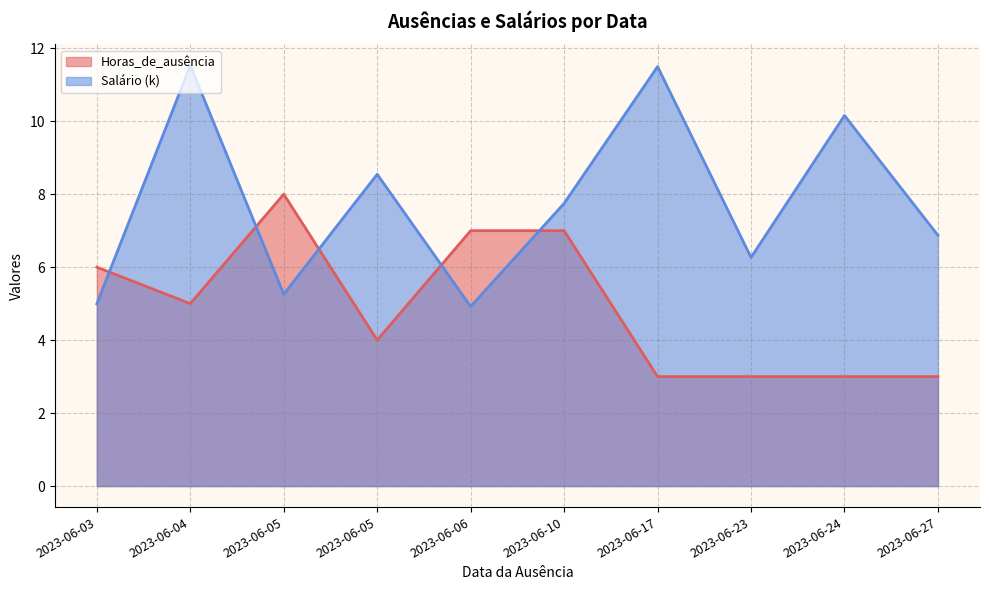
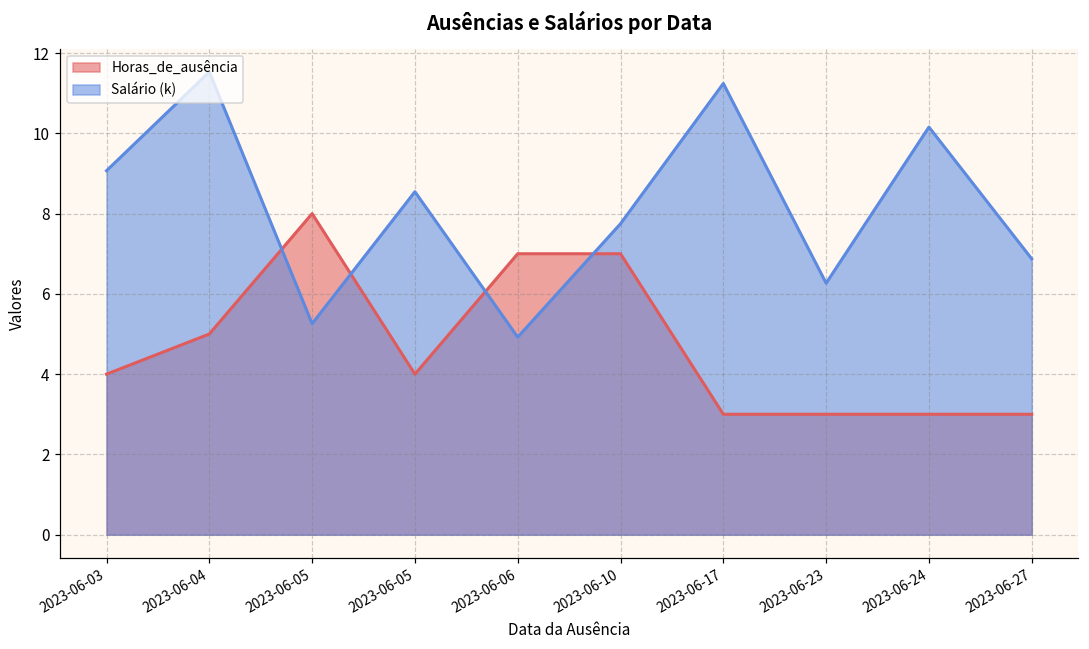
Horas_de_ausência, 2023-06-03: 6 -> 4
Salário (k), 2023-06-03: 5.0 -> 9.1
Salário (k), 2023-06-17: 11.5 -> 11.2
